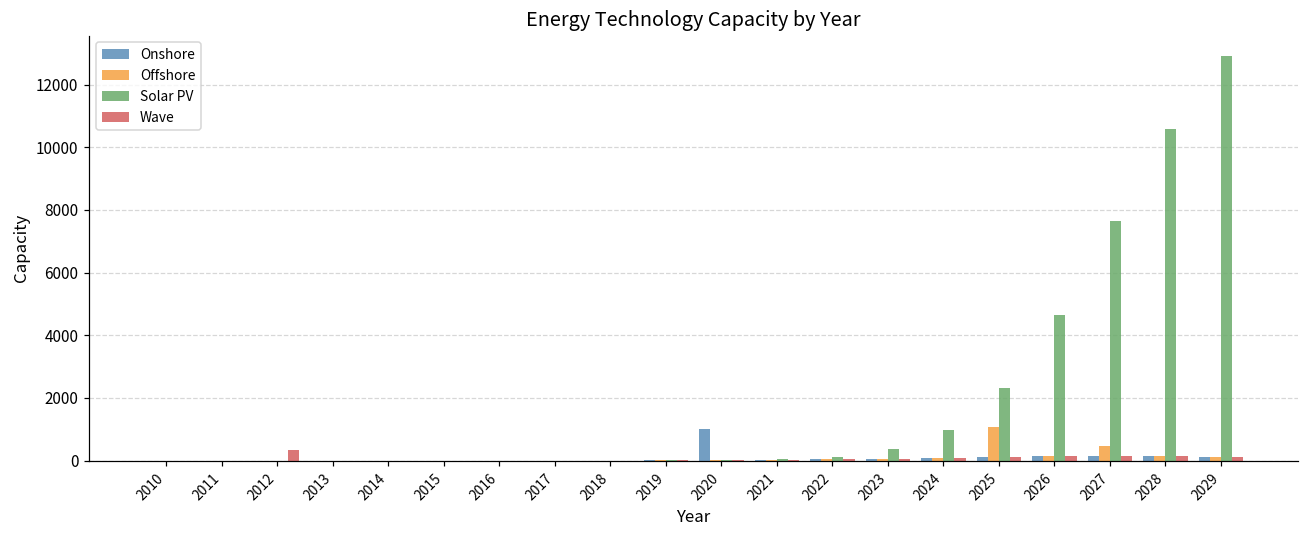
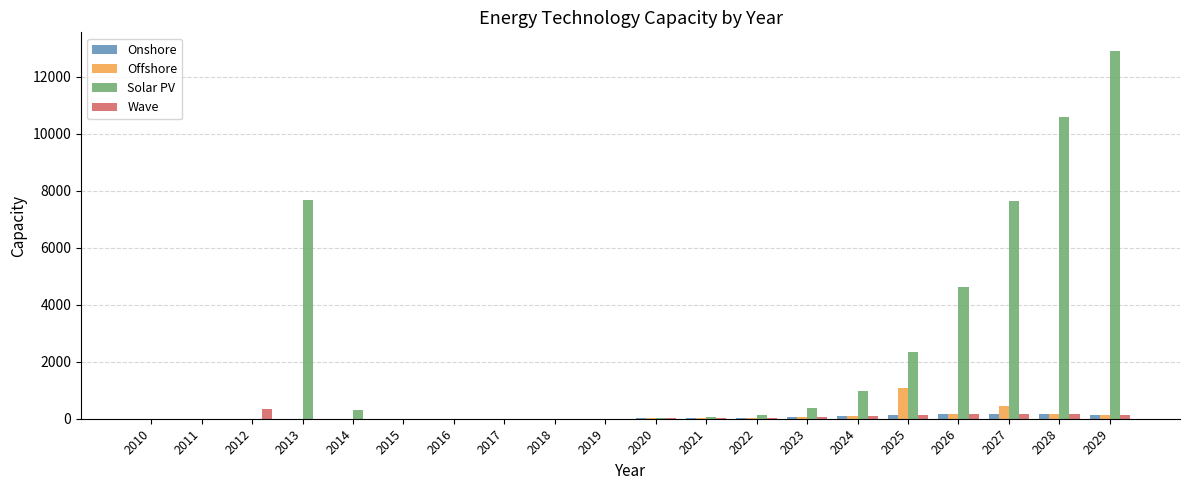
Solar PV, 2013: 0 -> 7700
Solar PV, 2014: 0 -> 300
Onshore, 2020: 1000 -> 0
